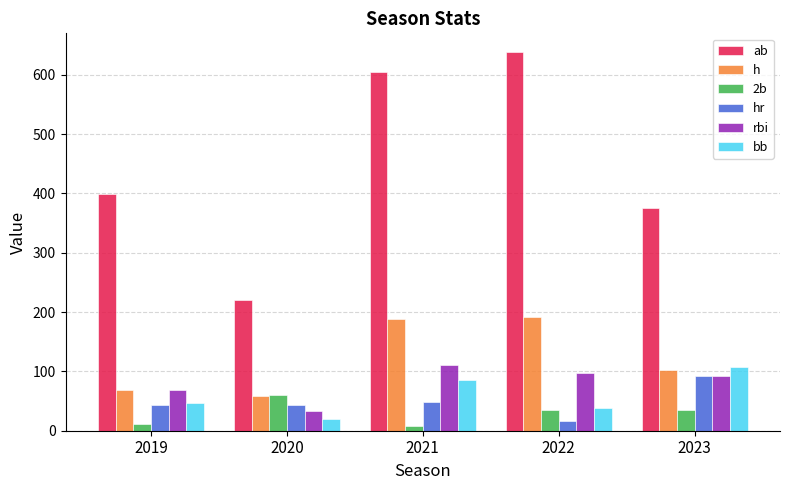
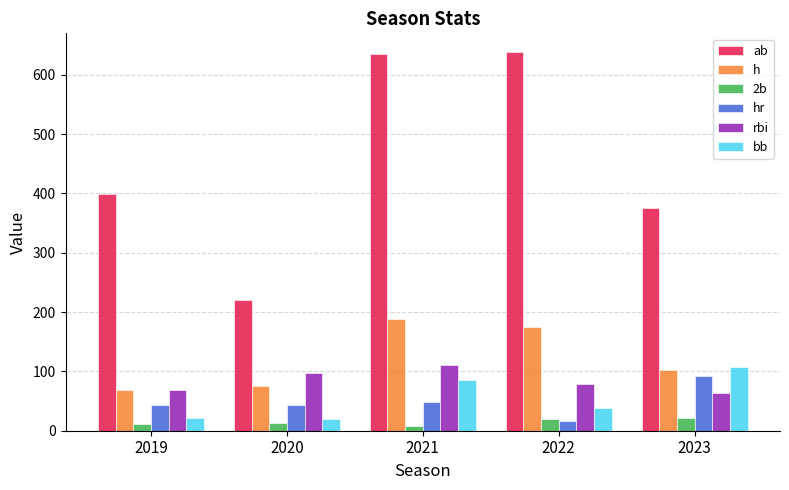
bb, 2019: 50 -> 20
h, 2020: 60 -> 80
2b, 2020: 60 -> 10
rbi, 2020: 30 -> 100
ab, 2021: 600 -> 640
h, 2022: 190 -> 180
2b, 2022: 40 -> 20
rbi, 2022: 100 -> 80
2b, 2023: 40 -> 20
rbi, 2023: 90 -> 60
